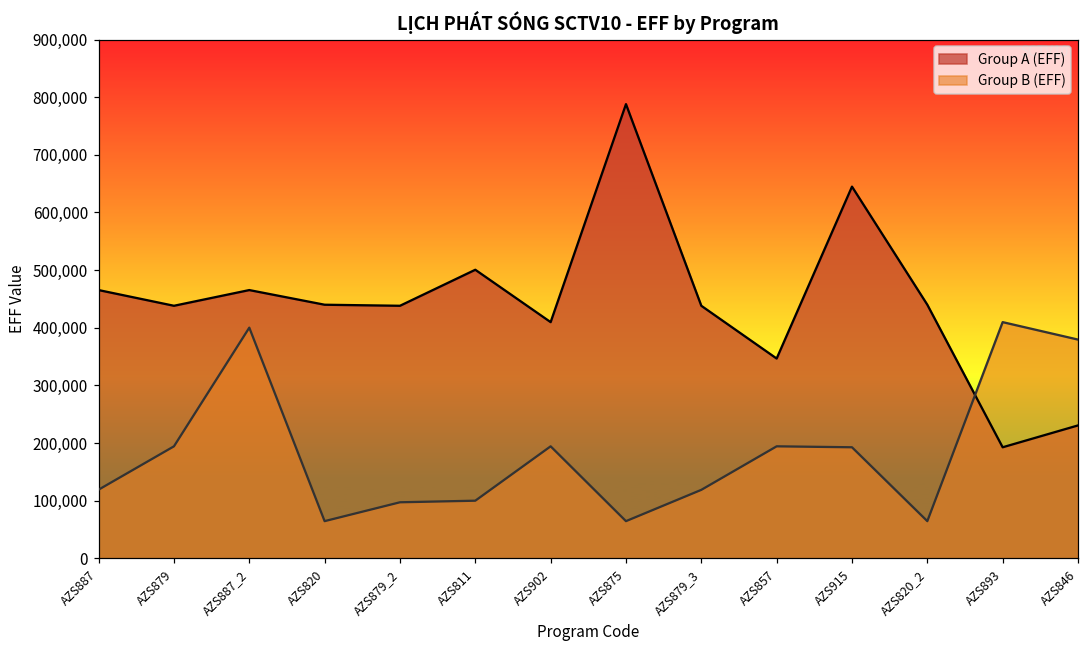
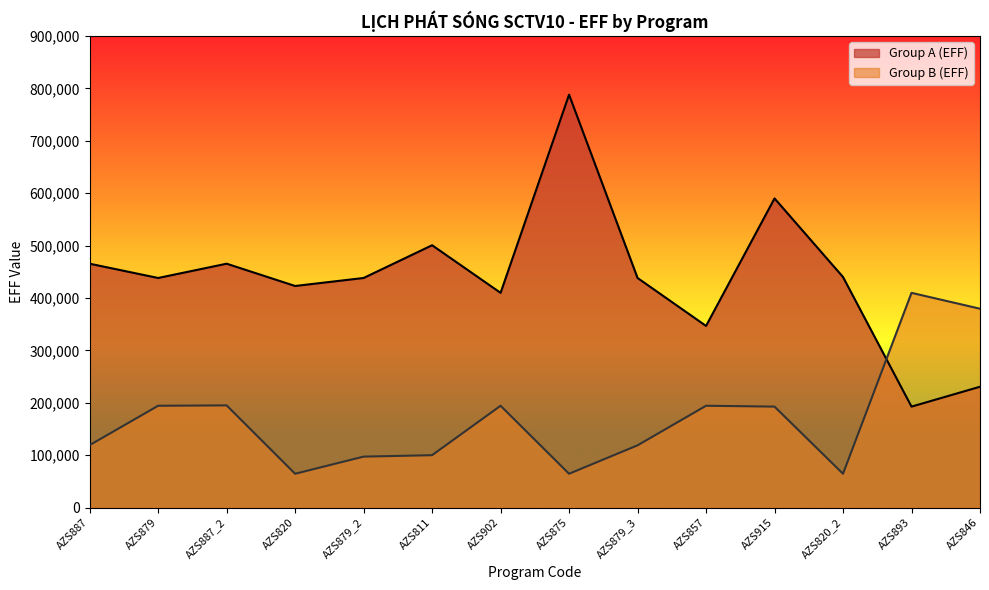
Group B (EFF), AZS887_2: 400,000 -> 200,000
Group A (EFF), AZS820: 440,000 -> 420,000
Group A (EFF), AZS915: 640,000 -> 590,000
